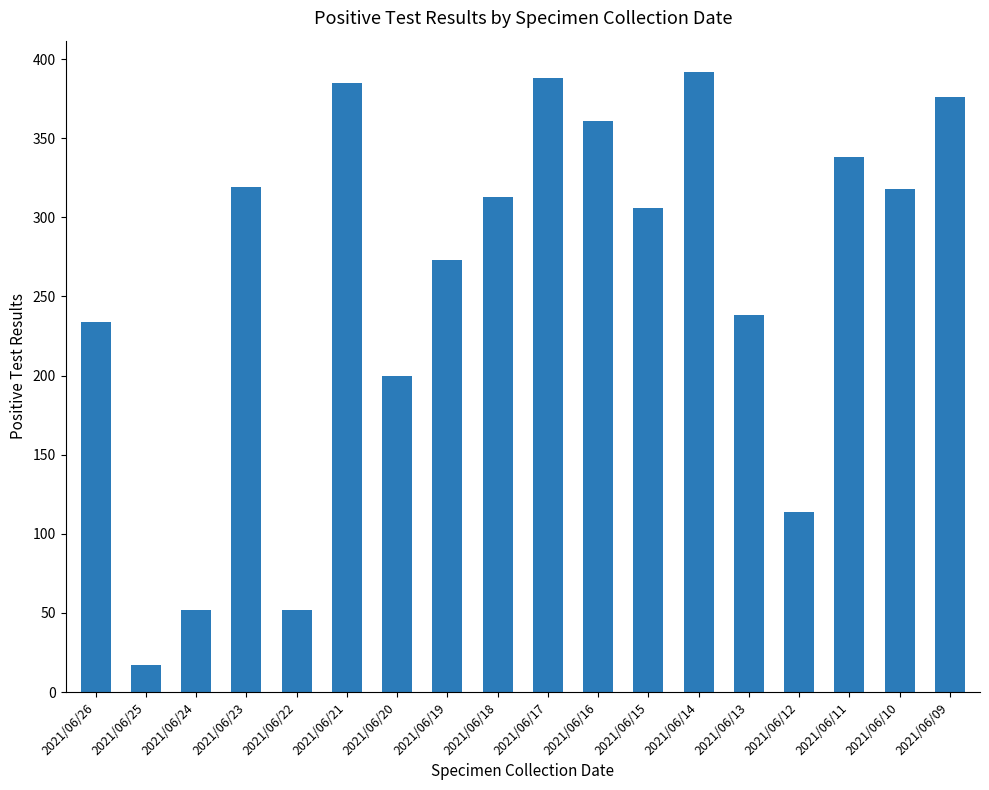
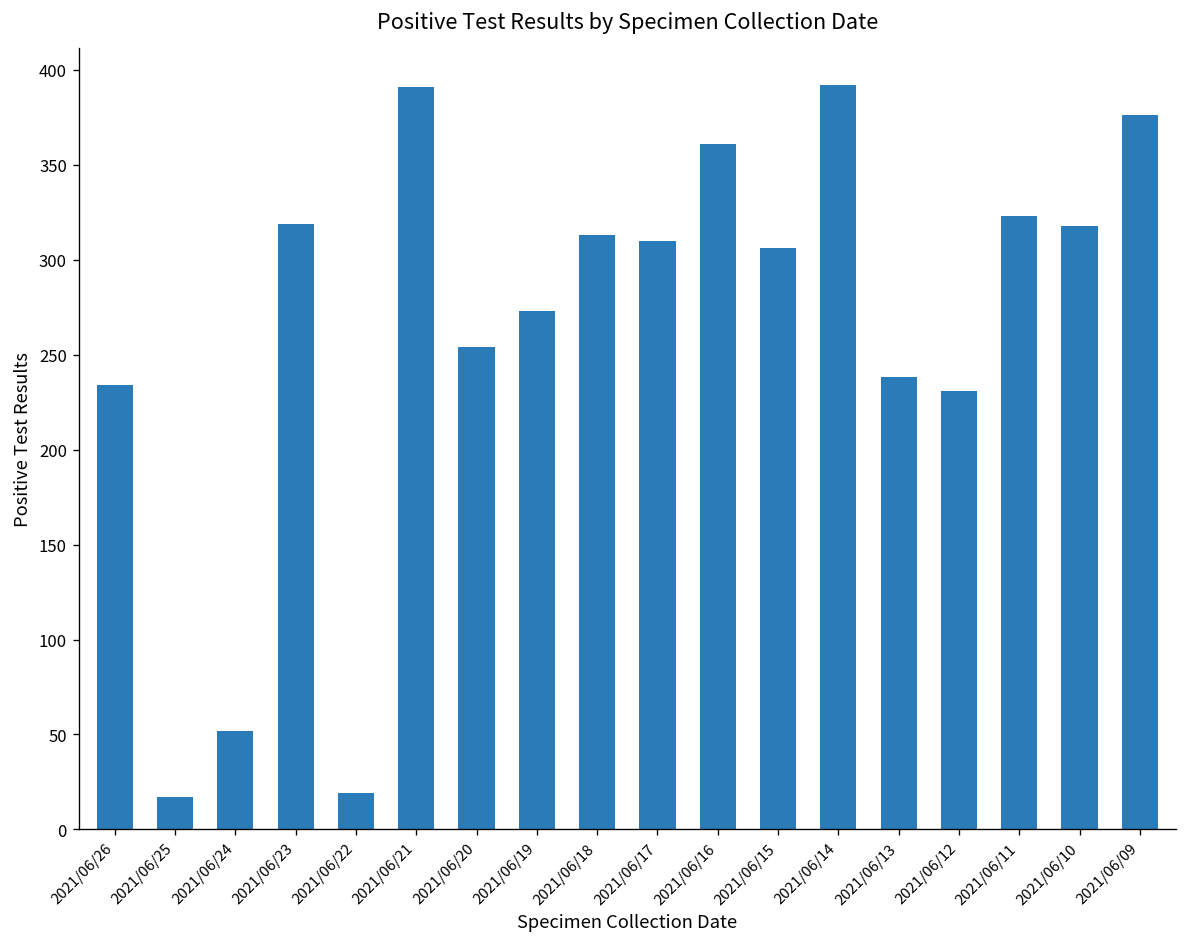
2021/06/22: 52 -> 19
2021/06/21: 385 -> 391
2021/06/20: 200 -> 254
2021/06/17: 388 -> 310
2021/06/12: 114 -> 231
2021/06/11: 338 -> 323
